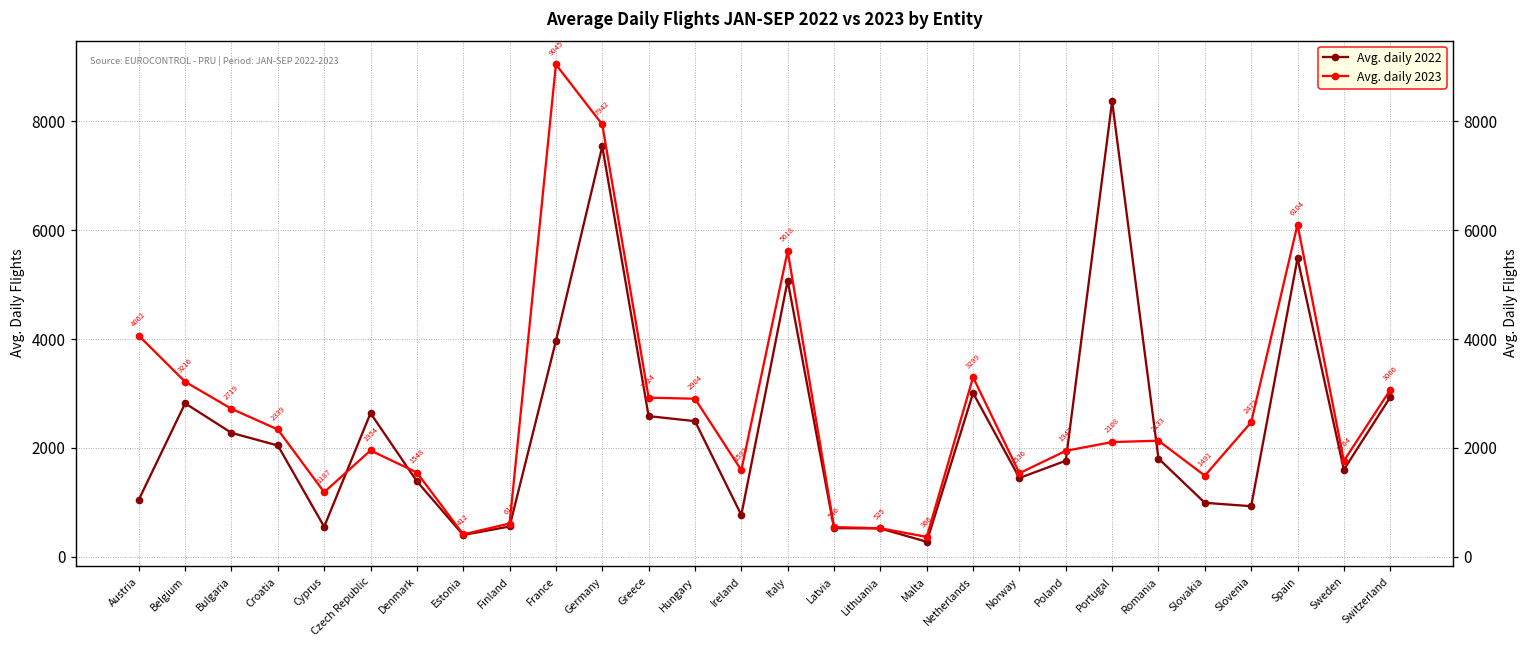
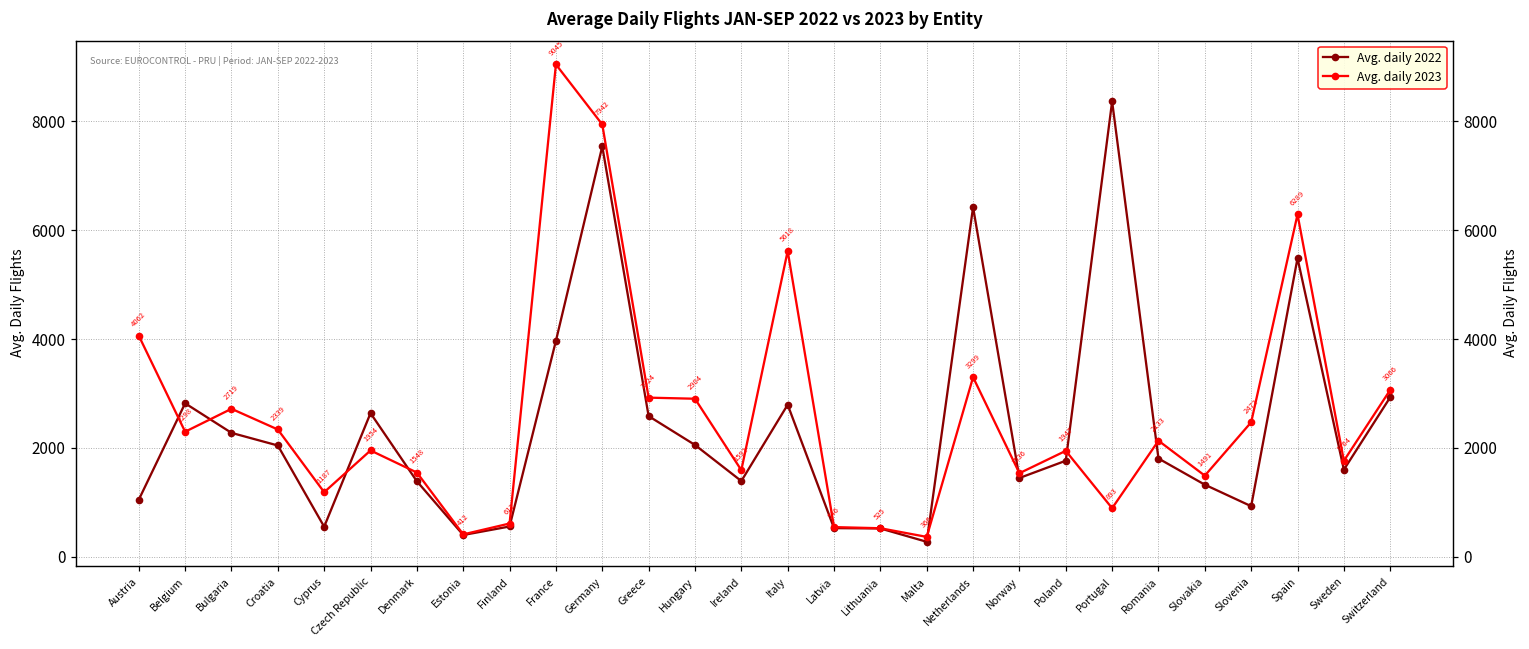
Avg. daily 2023, Belgium: 3216 -> 2298
Avg. daily 2022, Hungary: 2500 -> 2100
Avg. daily 2022, Ireland: 800 -> 1400
Avg. daily 2022, Italy: 5100 -> 2800
Avg. daily 2022, Netherlands: 3000 -> 6400
Avg. daily 2023, Portugal: 2108 -> 893
Avg. daily 2022, Slovakia: 1000 -> 1300
Avg. daily 2023, Spain: 6104 -> 6289
